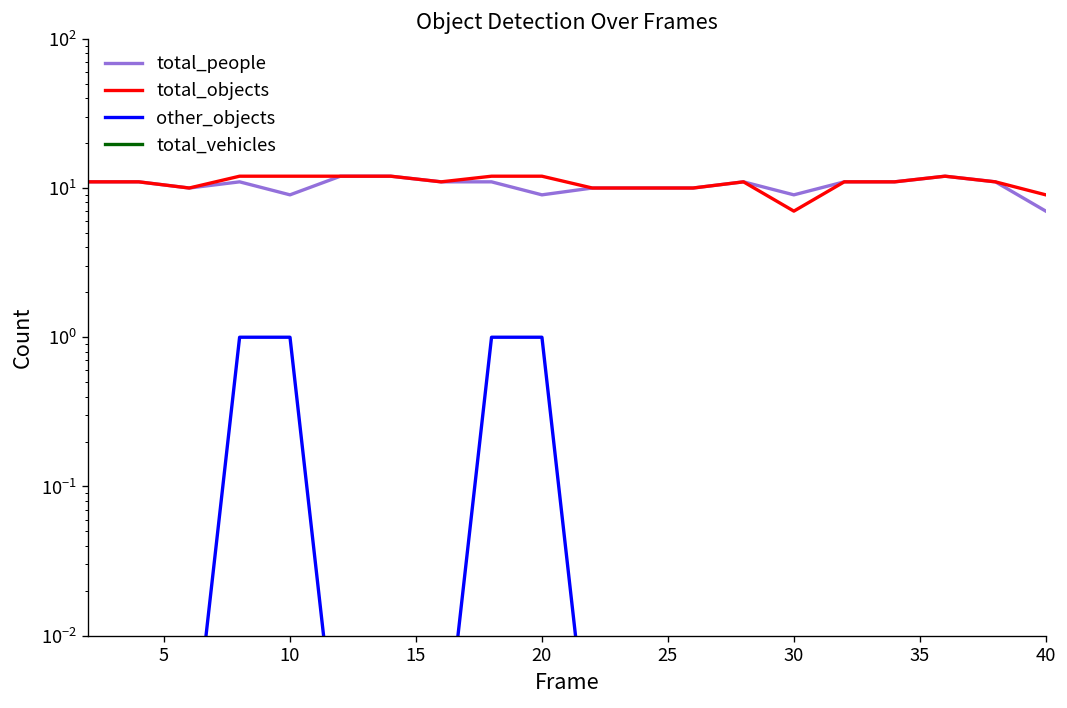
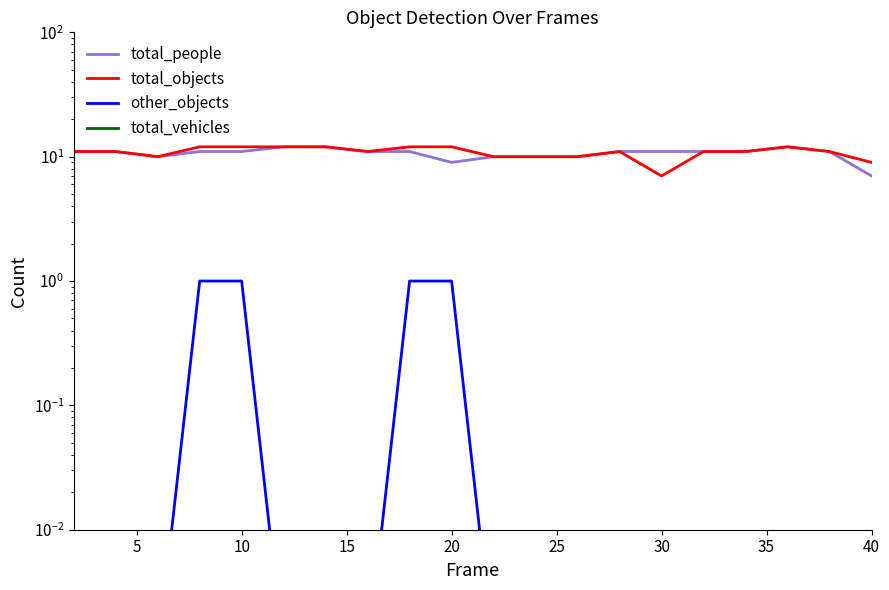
total_people, 10: 9 -> 11
total_people, 30: 9 -> 11
